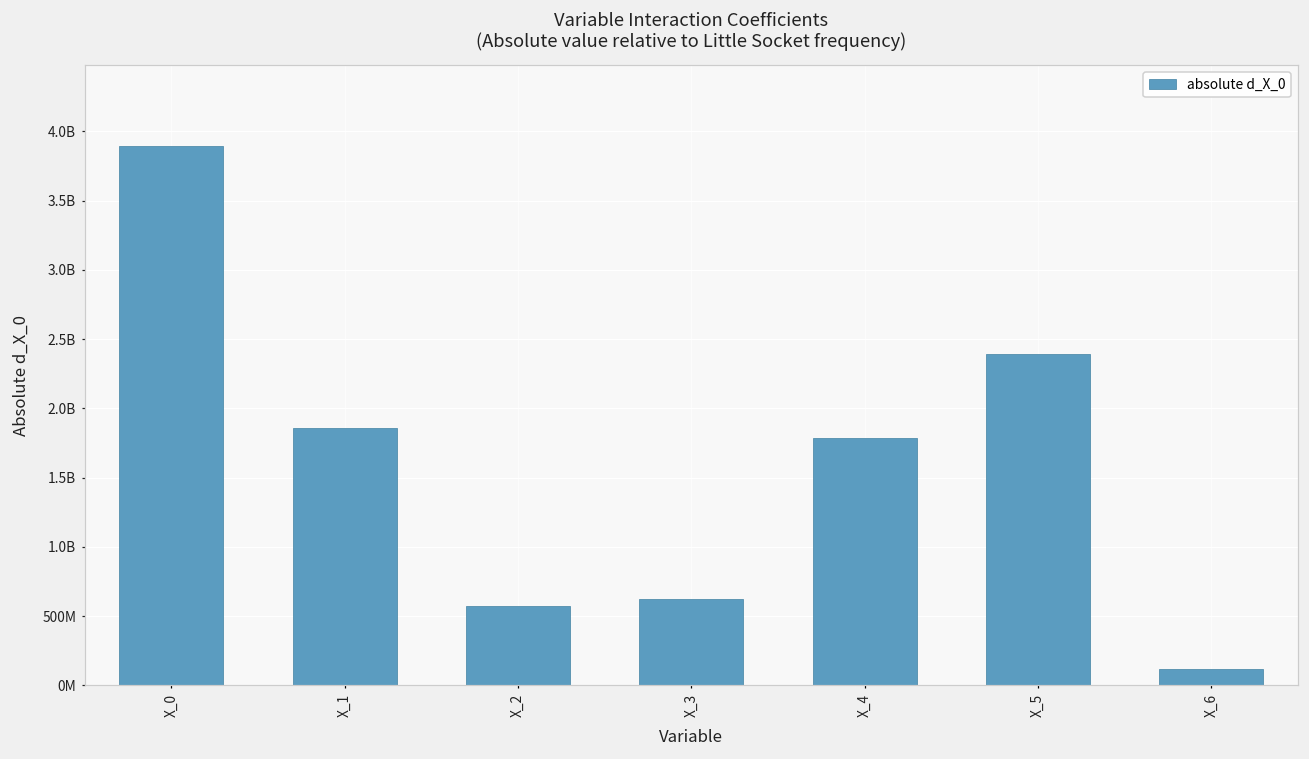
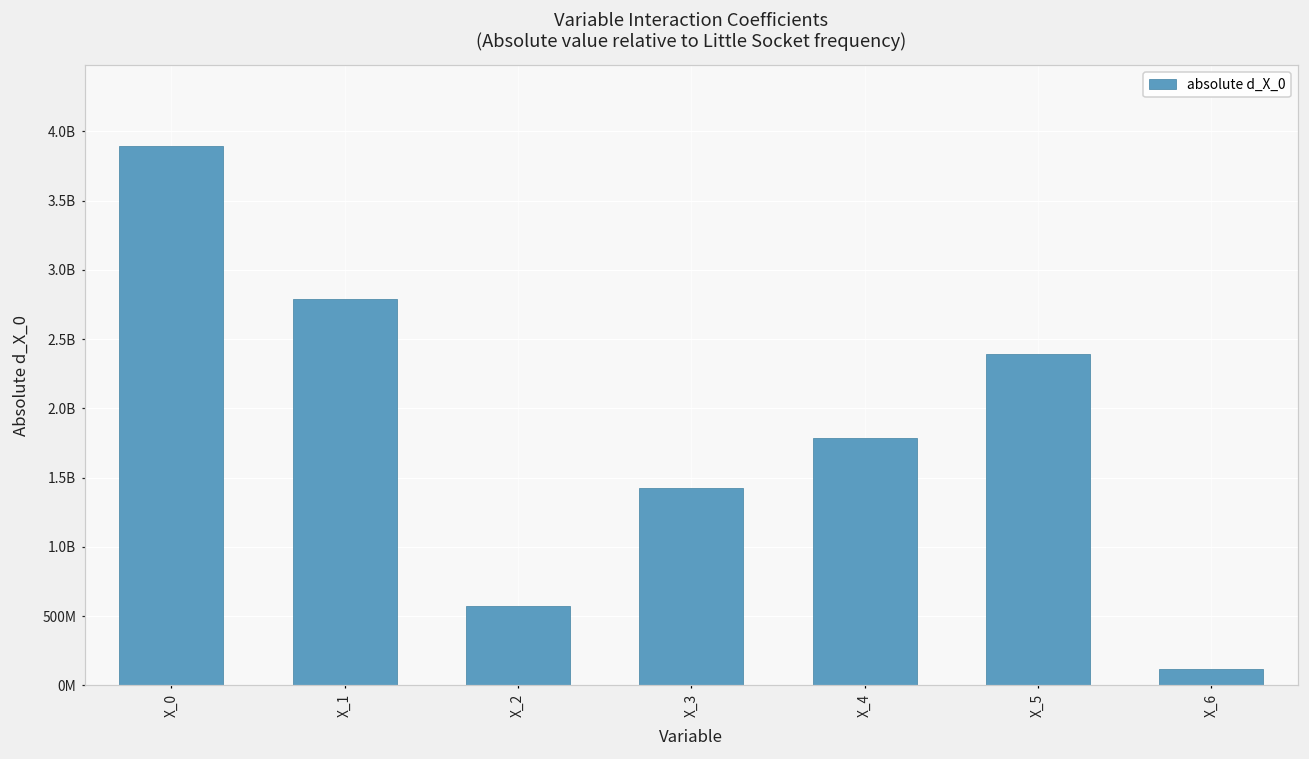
X_1: 1860000000 -> 2790000000
X_3: 620000000 -> 1420000000
